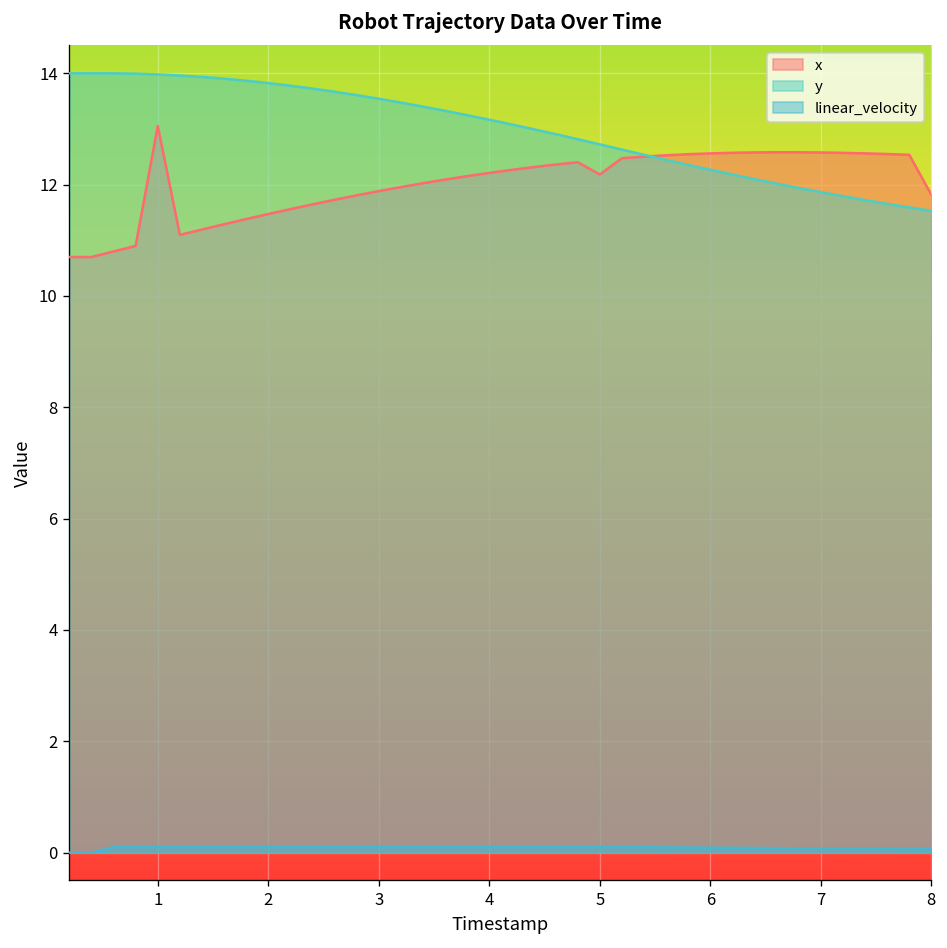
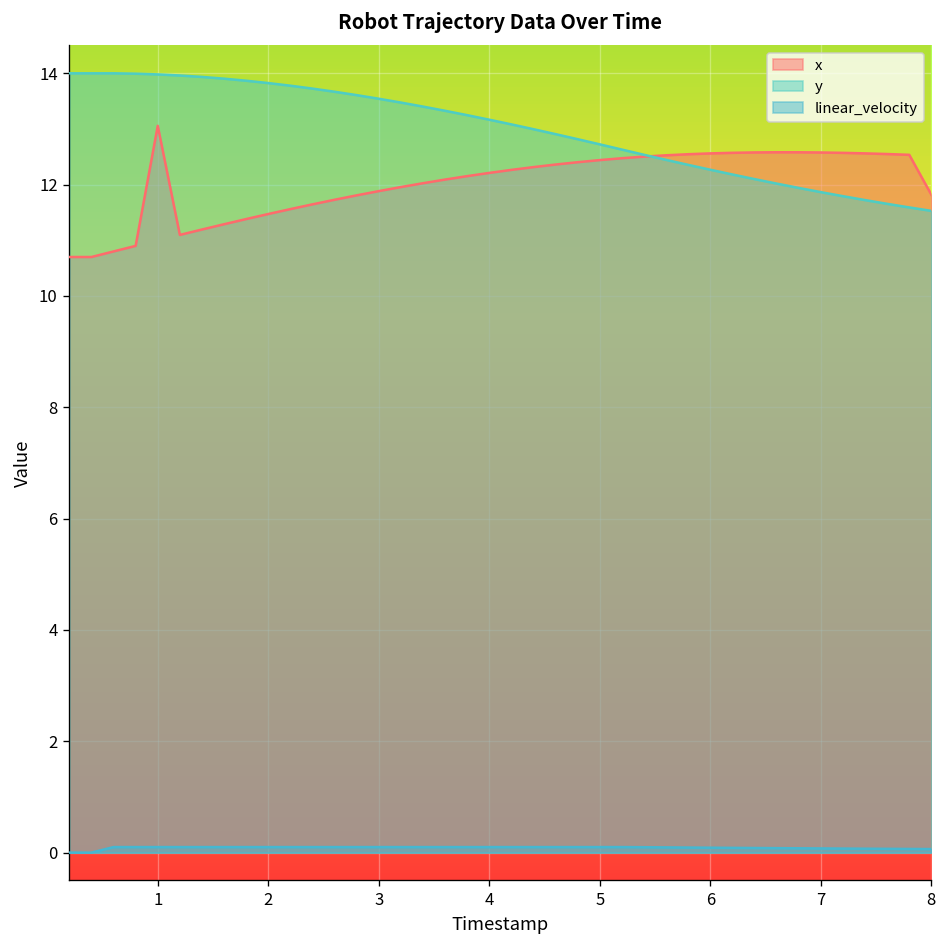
x, 5: 12.2 -> 12.4
